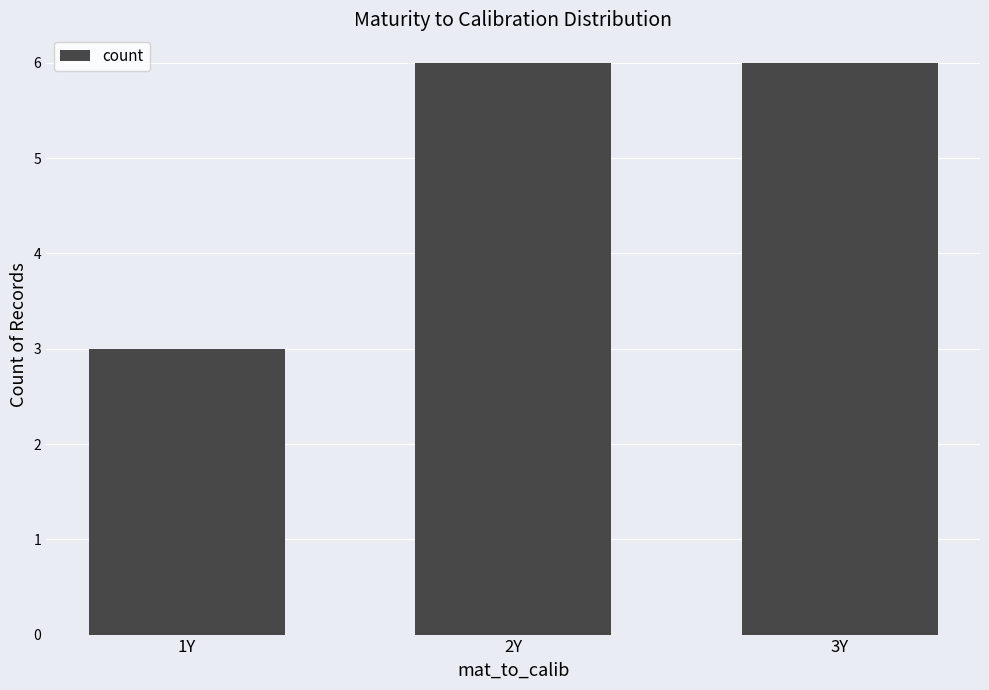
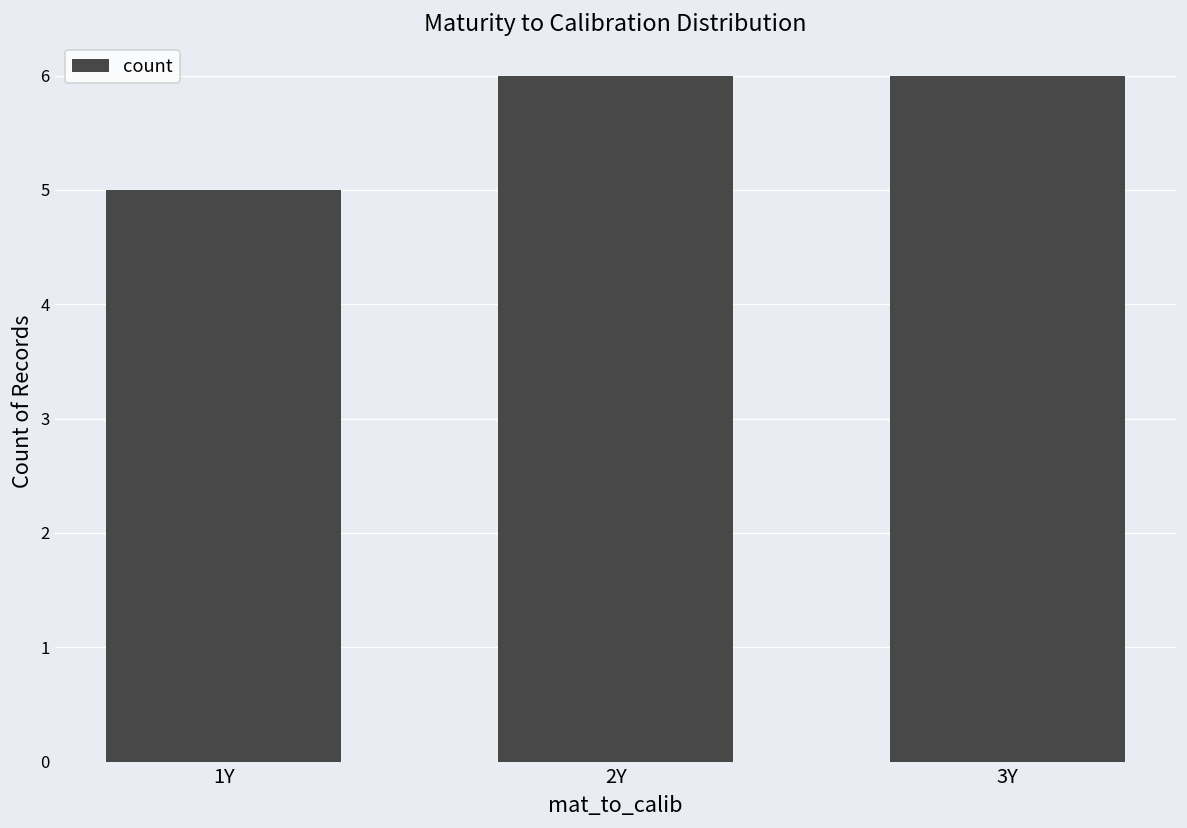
1Y: 3 -> 5
